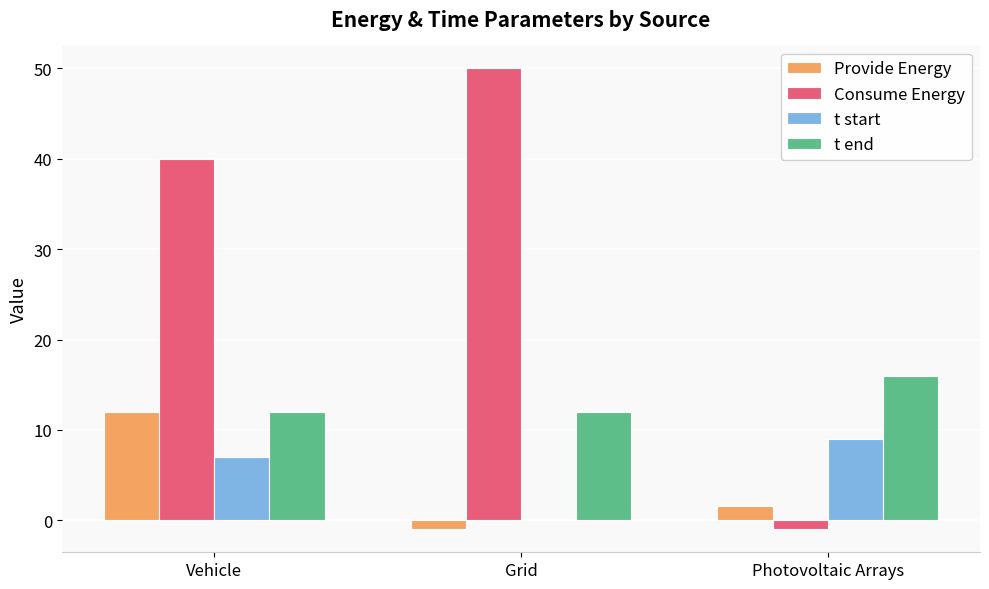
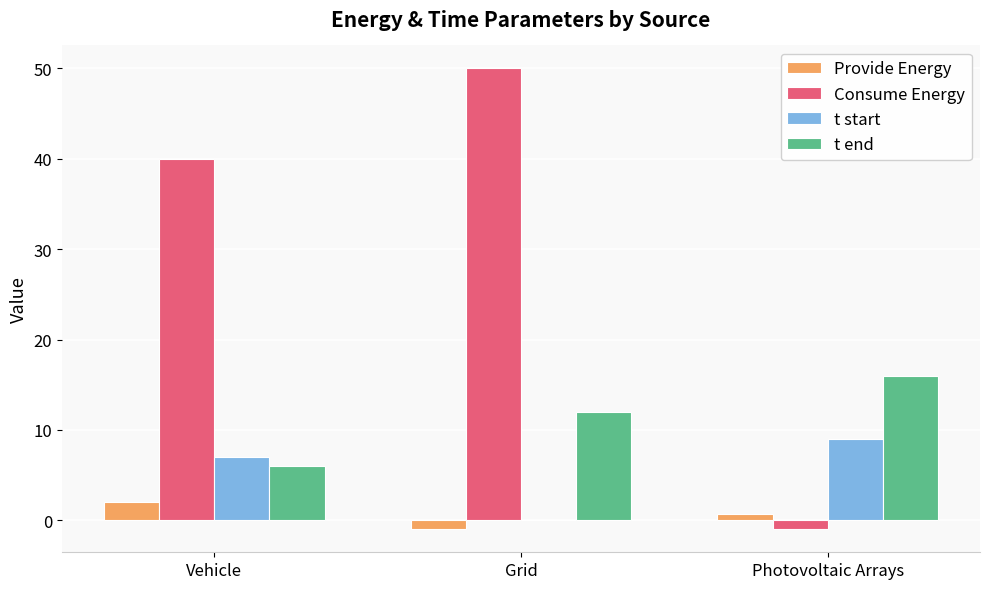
Provide Energy, Vehicle: 12 -> 2
t end, Vehicle: 12 -> 6
Provide Energy, Photovoltaic Arrays: 2 -> 1
